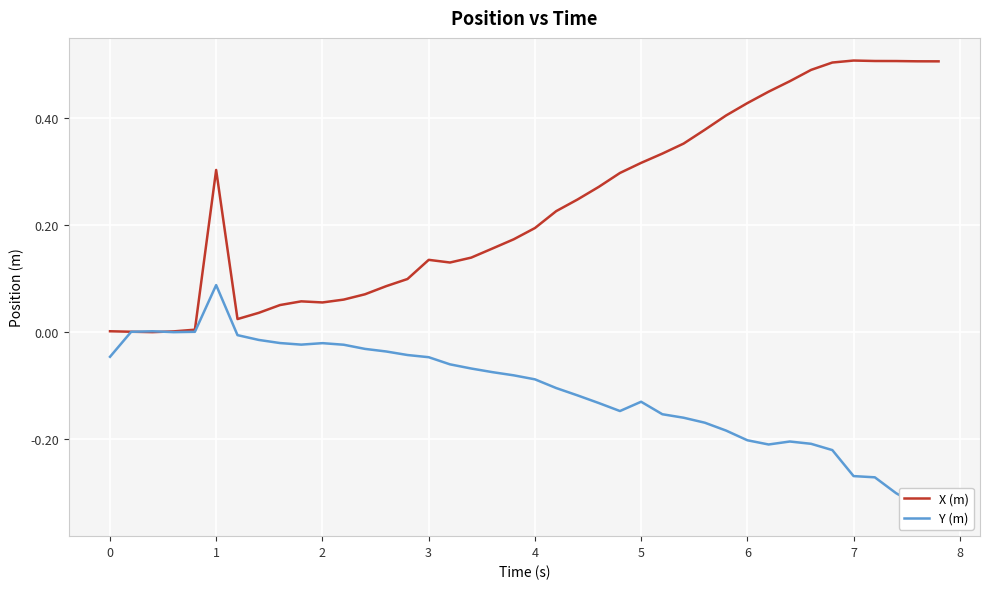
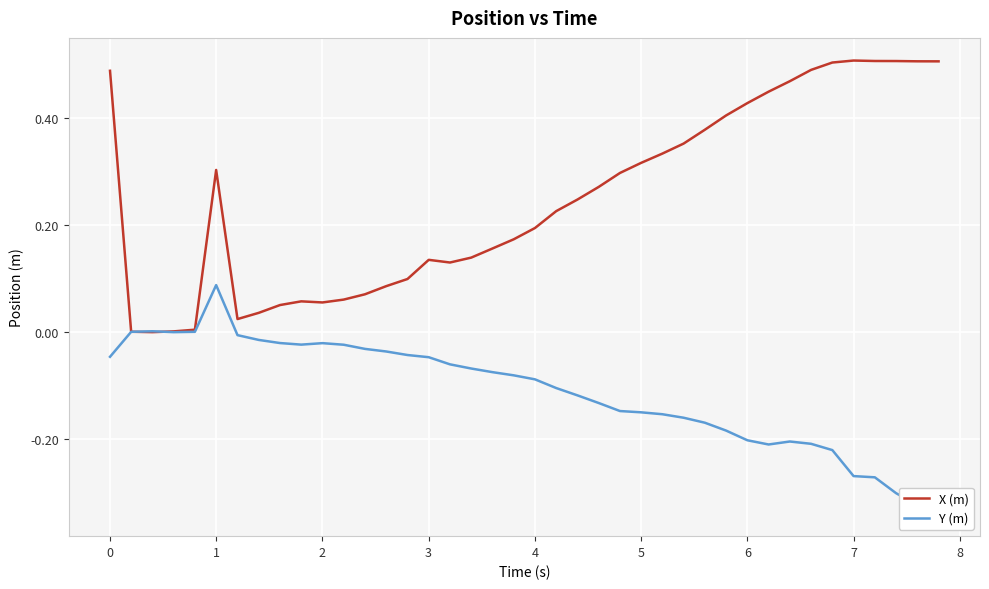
X (m), 0: 0.00 -> 0.49
Y (m), 5: -0.13 -> -0.15
